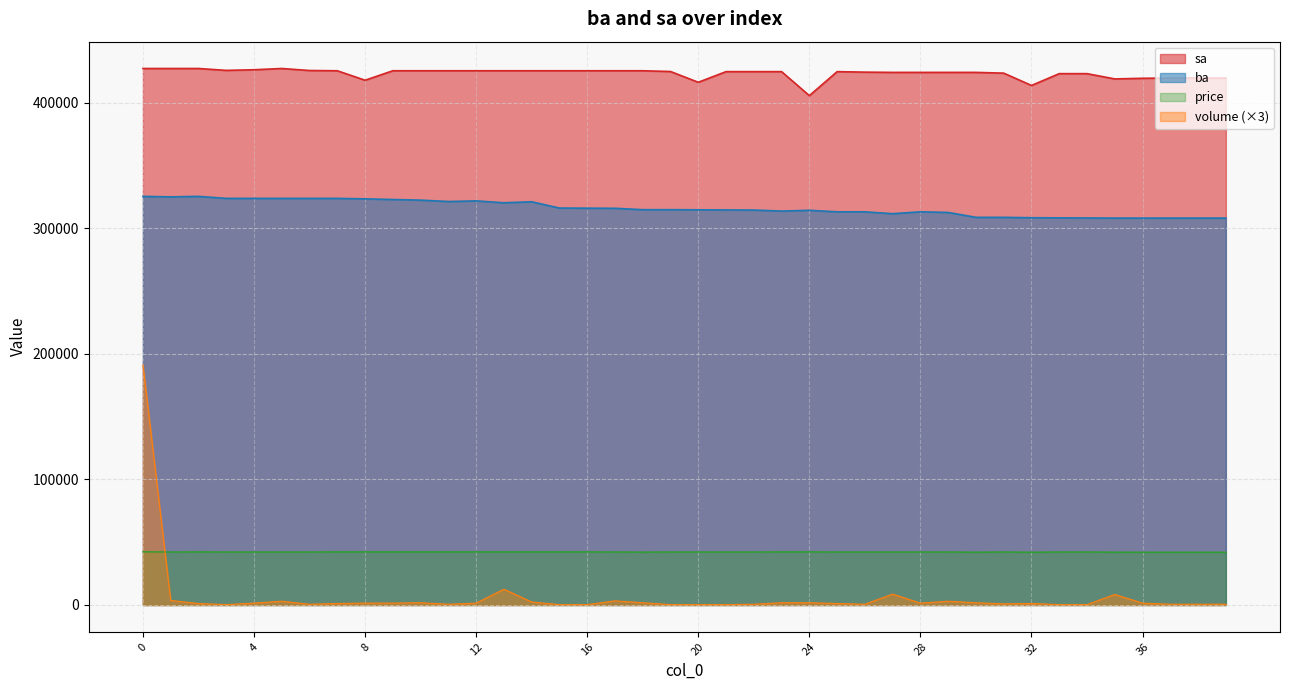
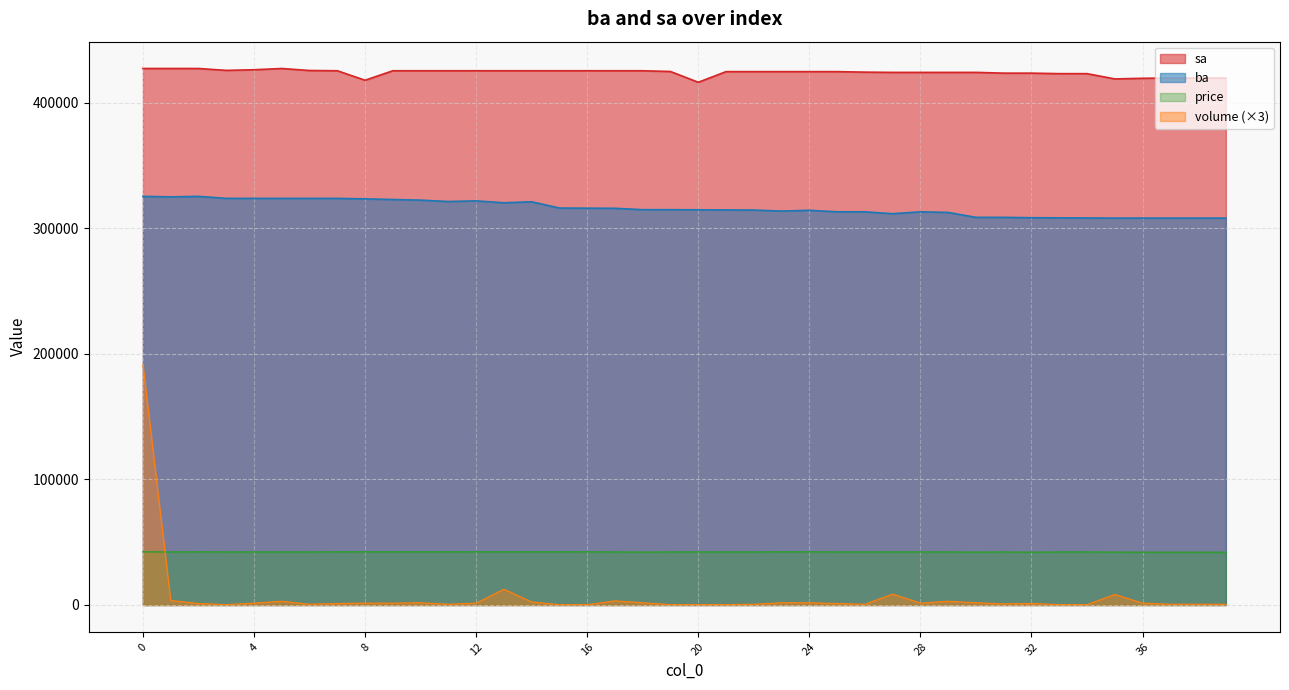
sa, 24: 405000 -> 425000
sa, 32: 414000 -> 423000
